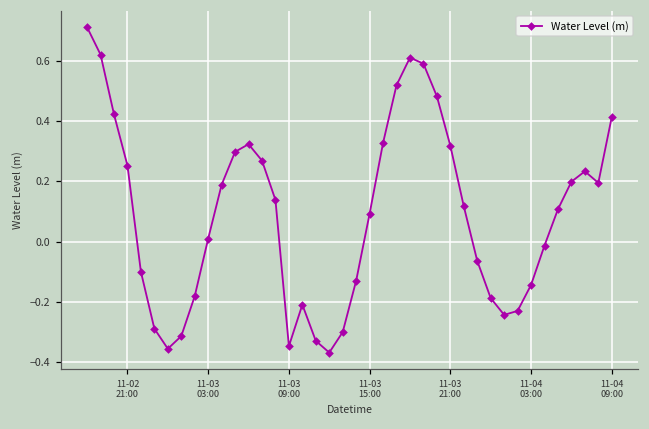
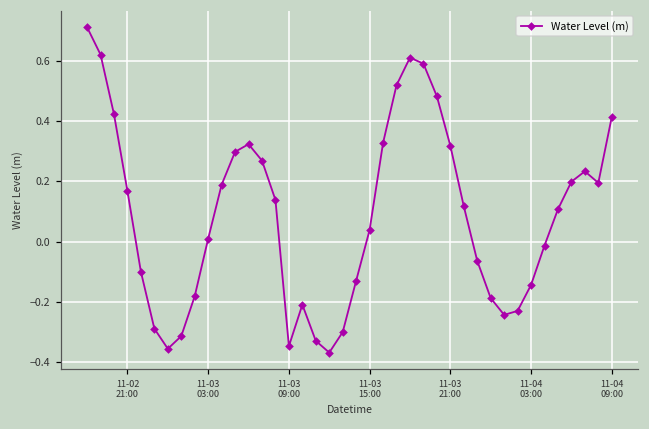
11-02 21:00: 0.25 -> 0.17
11-03 15:00: 0.09 -> 0.04
